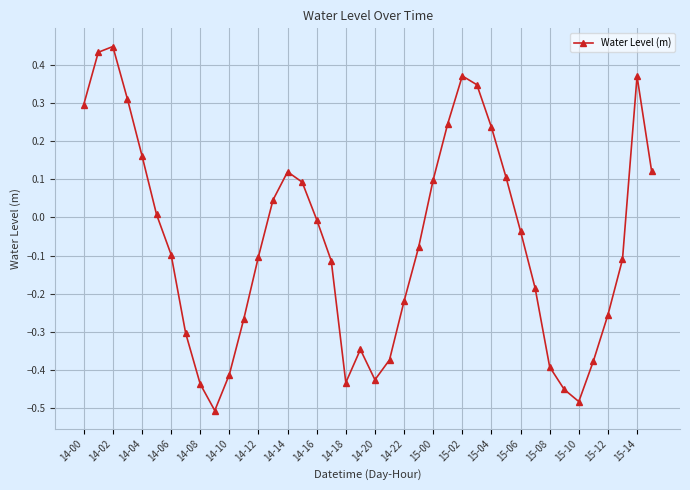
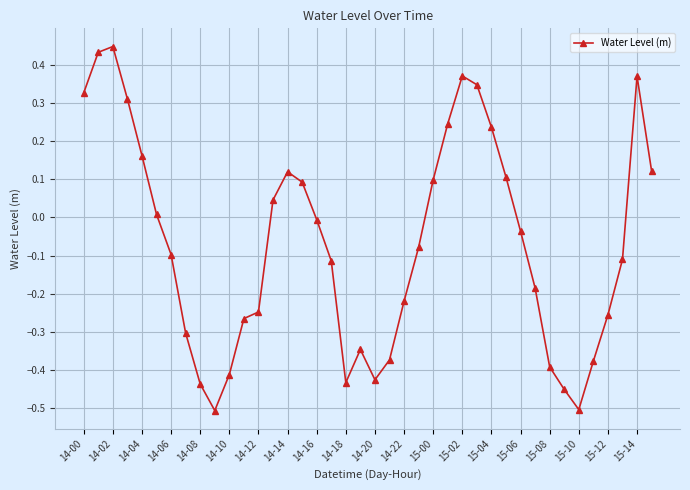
14-00: 0.30 -> 0.33
14-12: -0.10 -> -0.25
15-10: -0.48 -> -0.50
